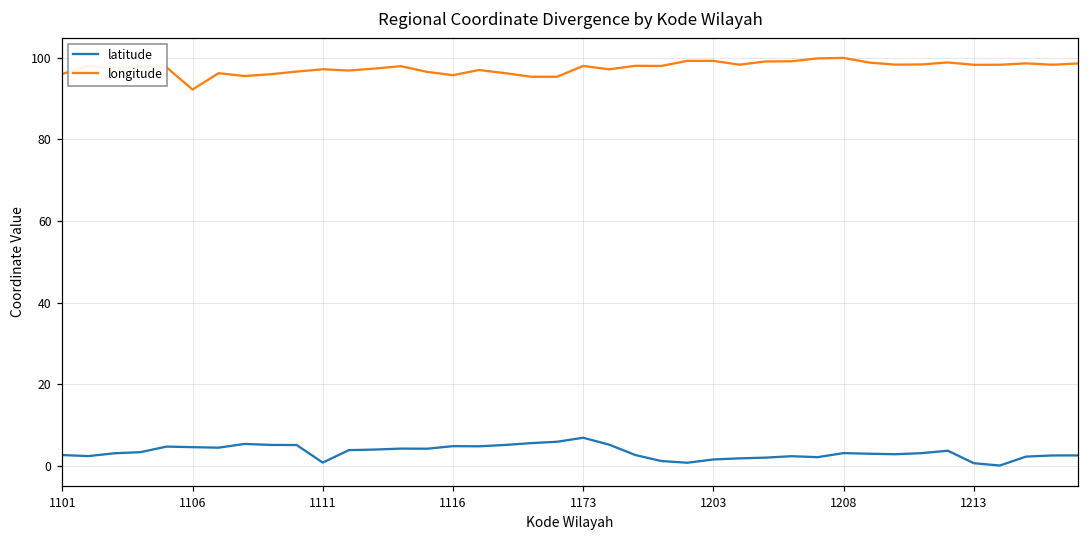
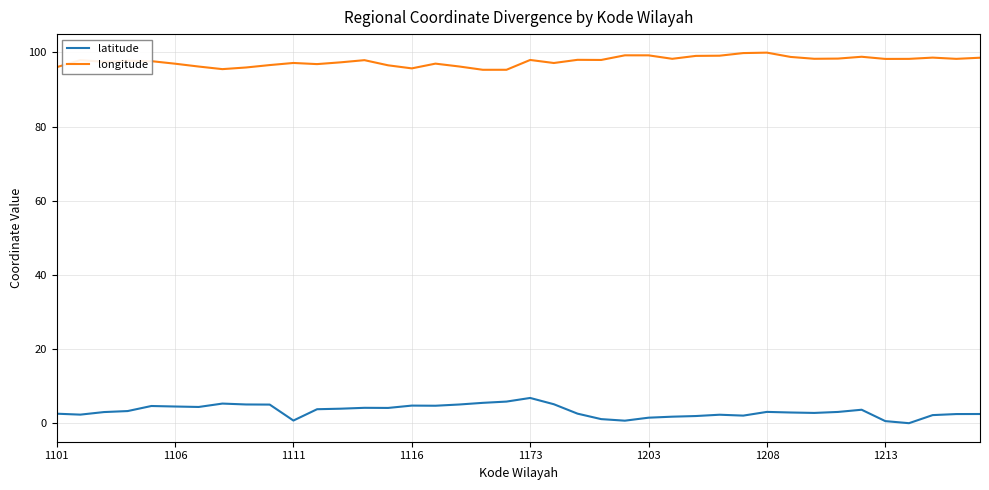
longitude, 1106: 92 -> 97
